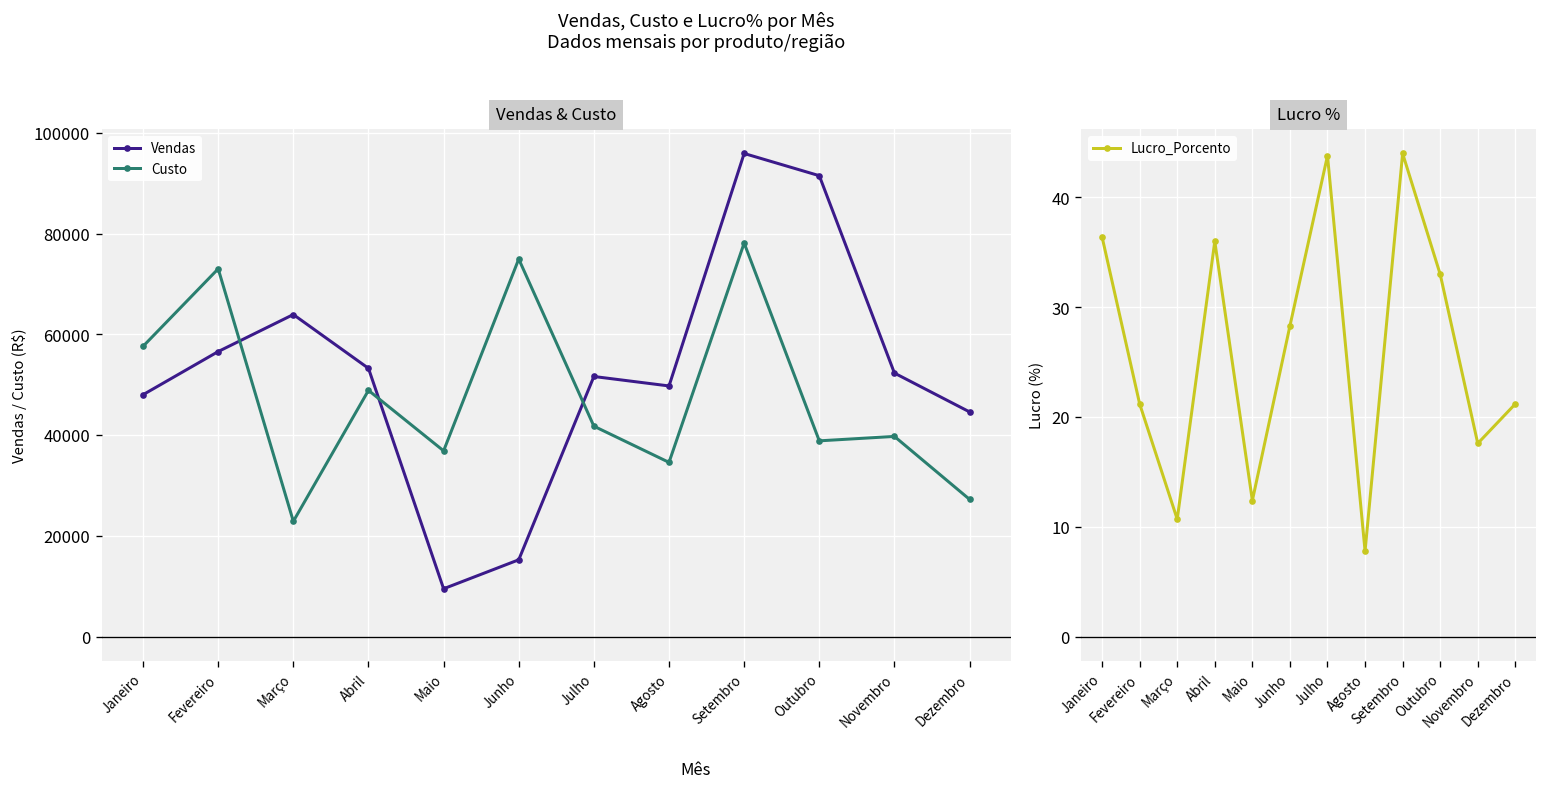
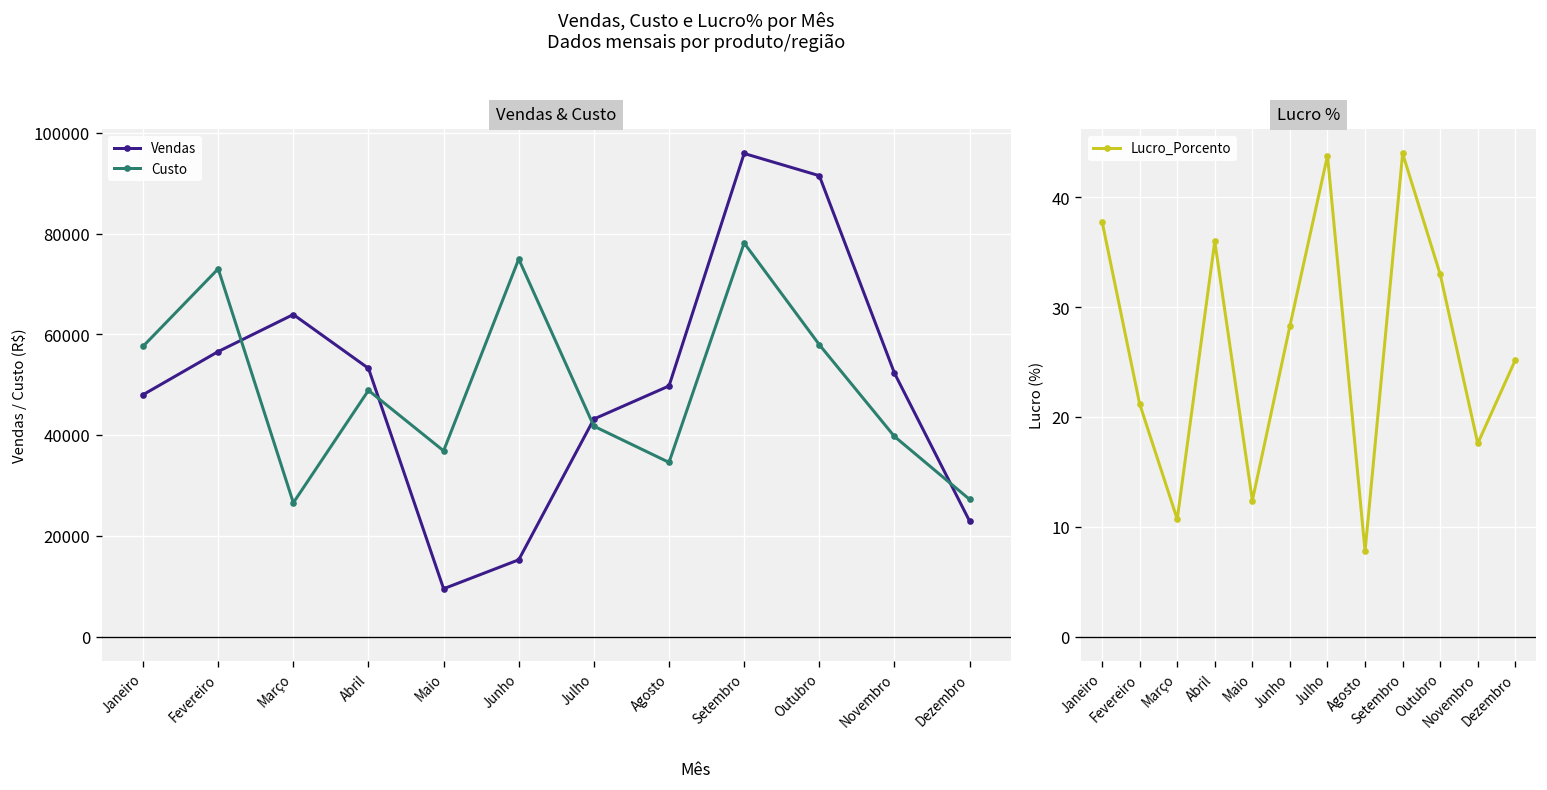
Vendas & Custo, Custo, Março: 23000 -> 27000
Vendas & Custo, Vendas, Julho: 52000 -> 43000
Vendas & Custo, Custo, Outubro: 39000 -> 58000
Vendas & Custo, Vendas, Dezembro: 45000 -> 23000
Lucro %, Janeiro: 36 -> 38
Lucro %, Dezembro: 21 -> 25
